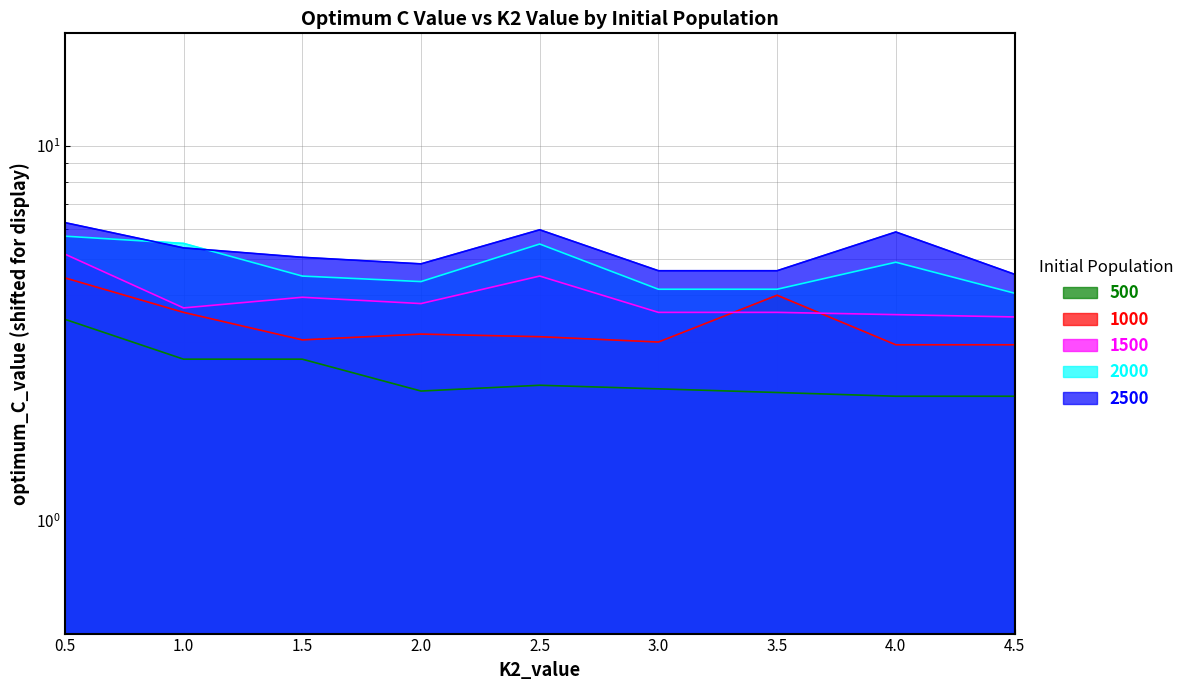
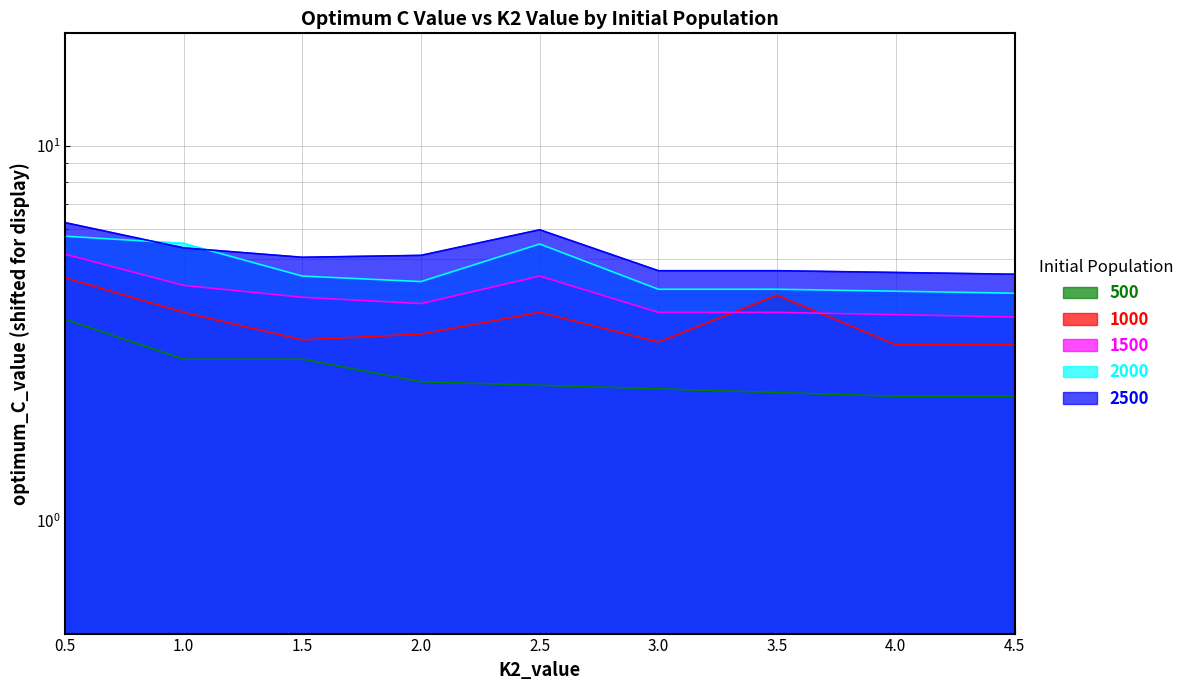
1500, 1.0: 3.7 -> 4.3
500, 2.0: 2.2 -> 2.4
2500, 2.0: 4.9 -> 5.1
1000, 2.5: 3.1 -> 3.6
2000, 4.0: 4.9 -> 4.1
2500, 4.0: 5.9 -> 4.6
